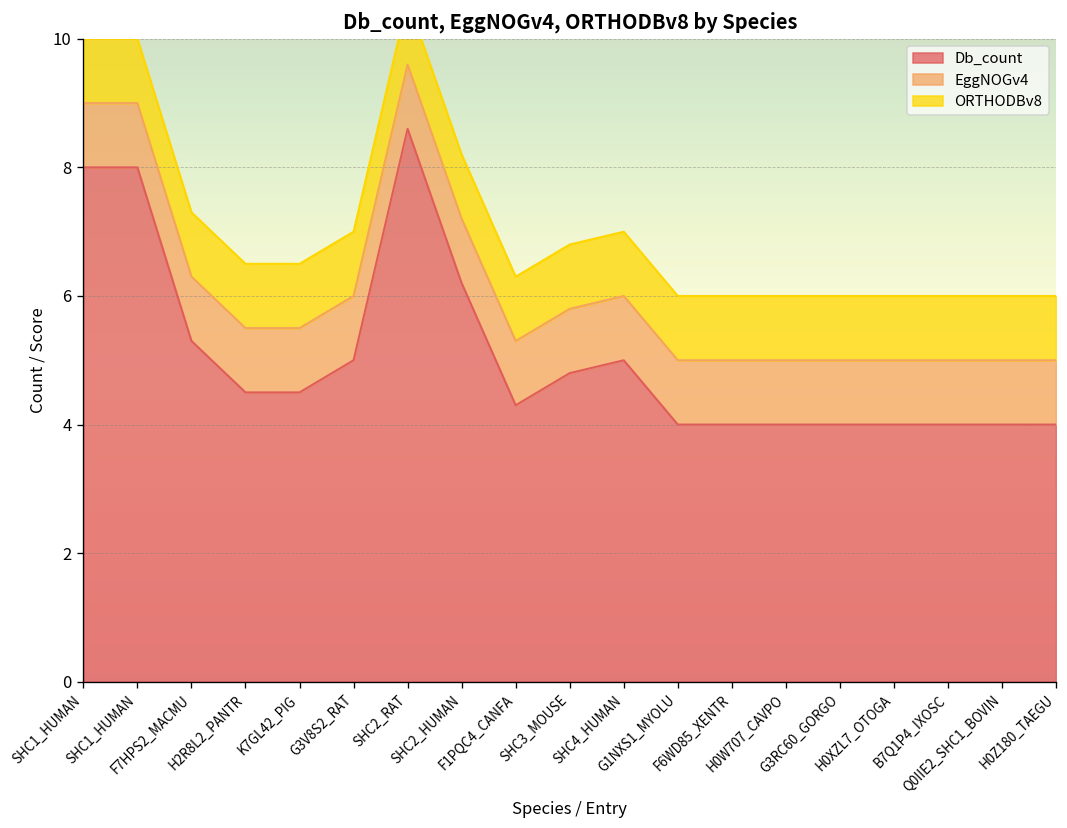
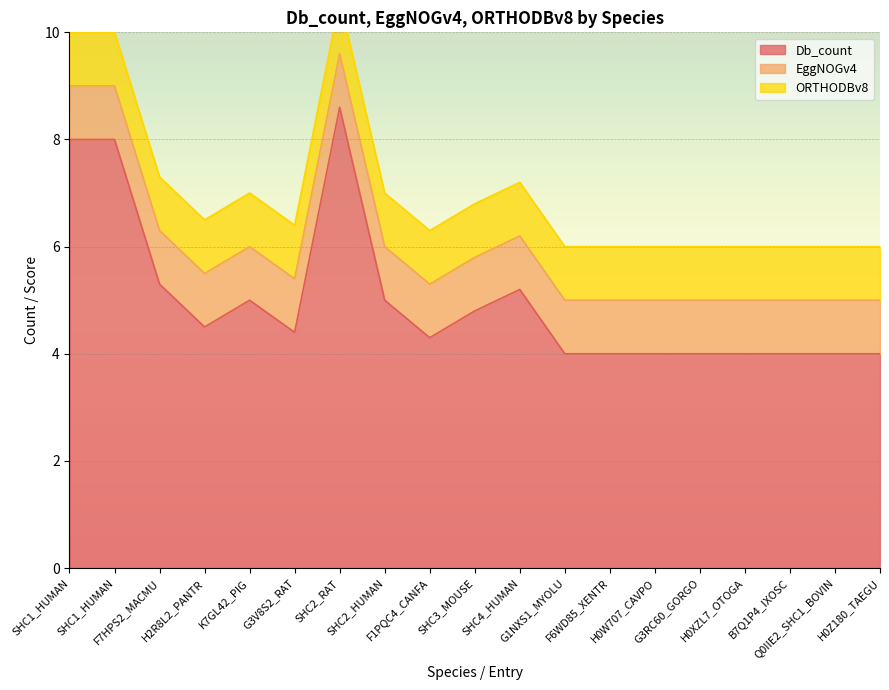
Db_count, K7GL42_PIG: 4.5 -> 5.0
Db_count, G3V8S2_RAT: 5.0 -> 4.4
Db_count, SHC2_HUMAN: 6.2 -> 5.0
Db_count, SHC4_HUMAN: 5.0 -> 5.2
